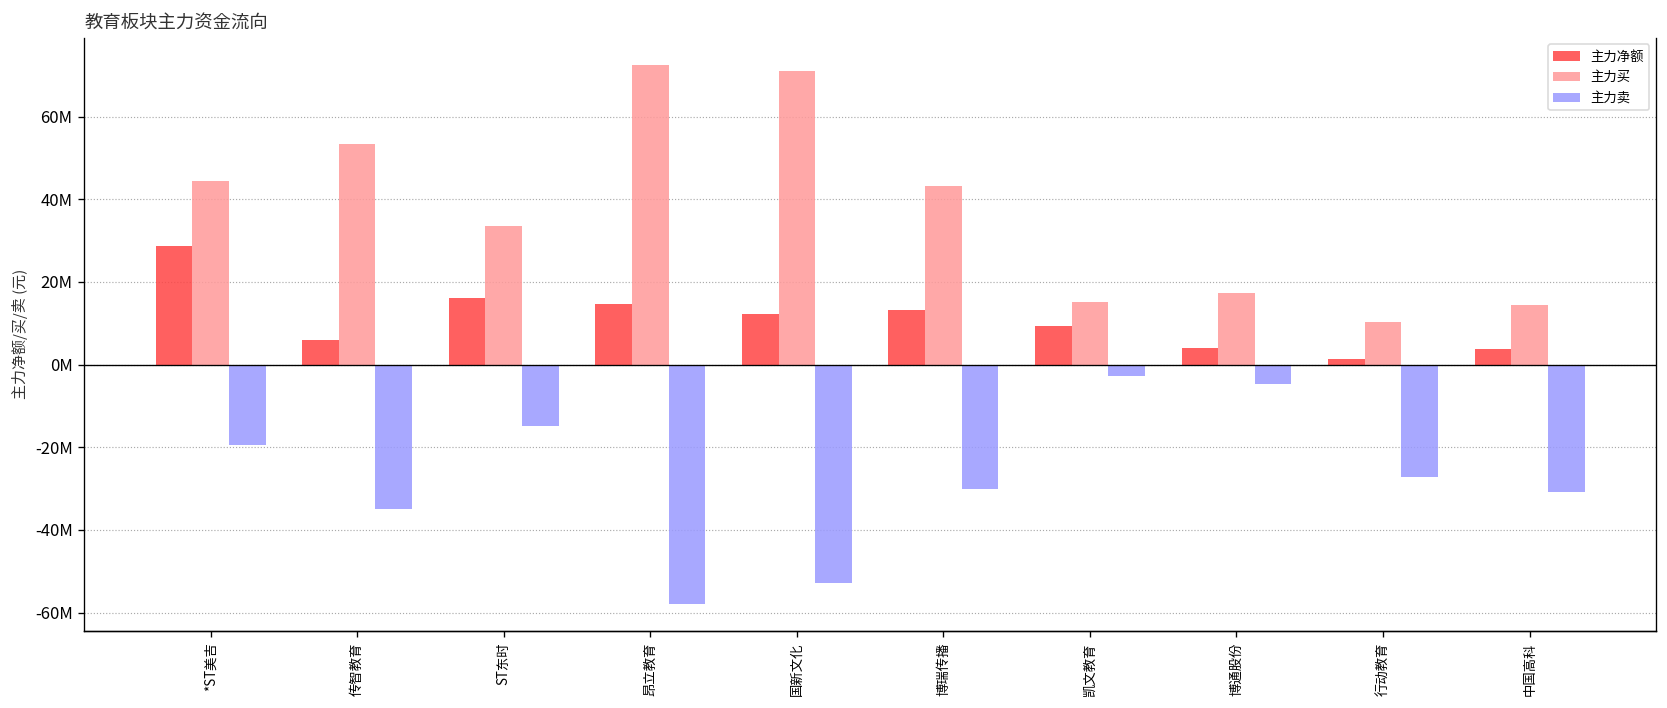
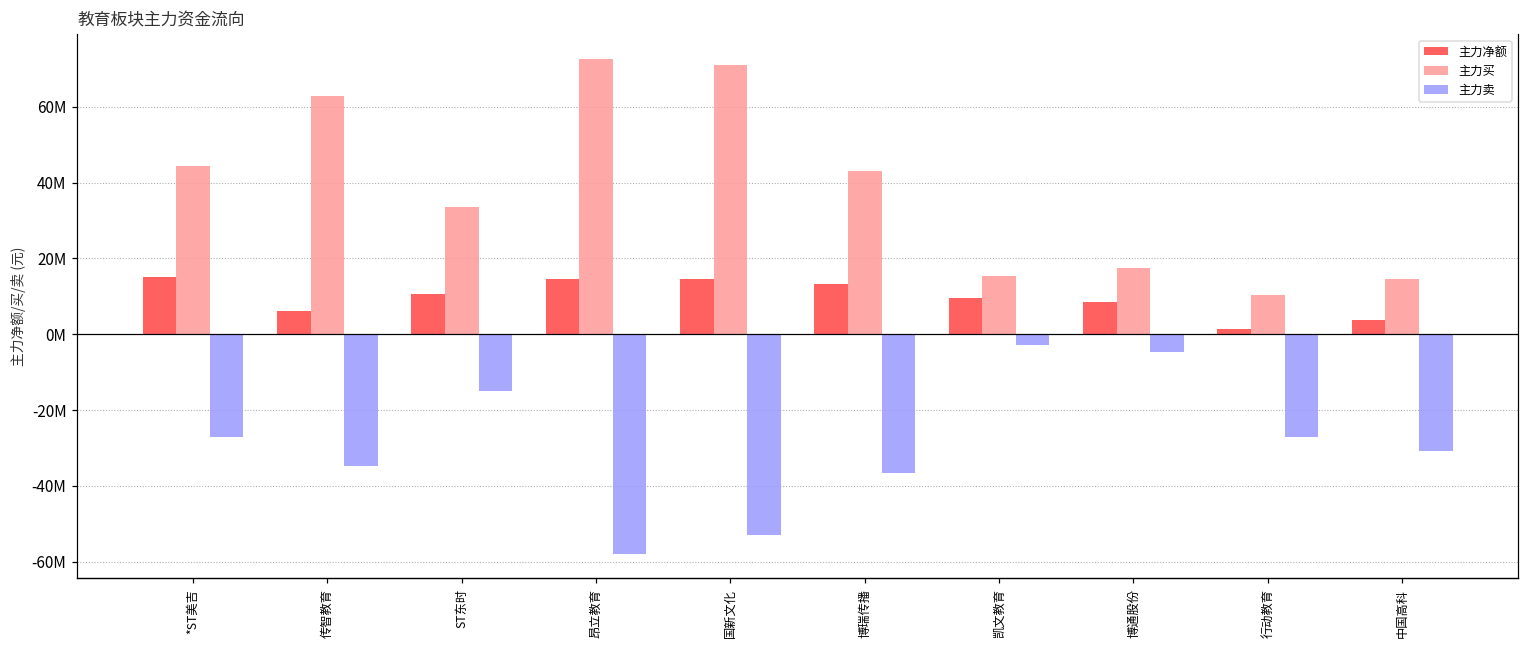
主力净额, *ST美吉: 29000000 -> 15000000
主力卖, *ST美吉: -19000000 -> -27000000
主力买, 传智教育: 53000000 -> 63000000
主力净额, ST东时: 16000000 -> 11000000
主力净额, 国新文化: 12000000 -> 15000000
主力卖, 博瑞传播: -30000000 -> -37000000
主力净额, 博通股份: 4000000 -> 9000000
